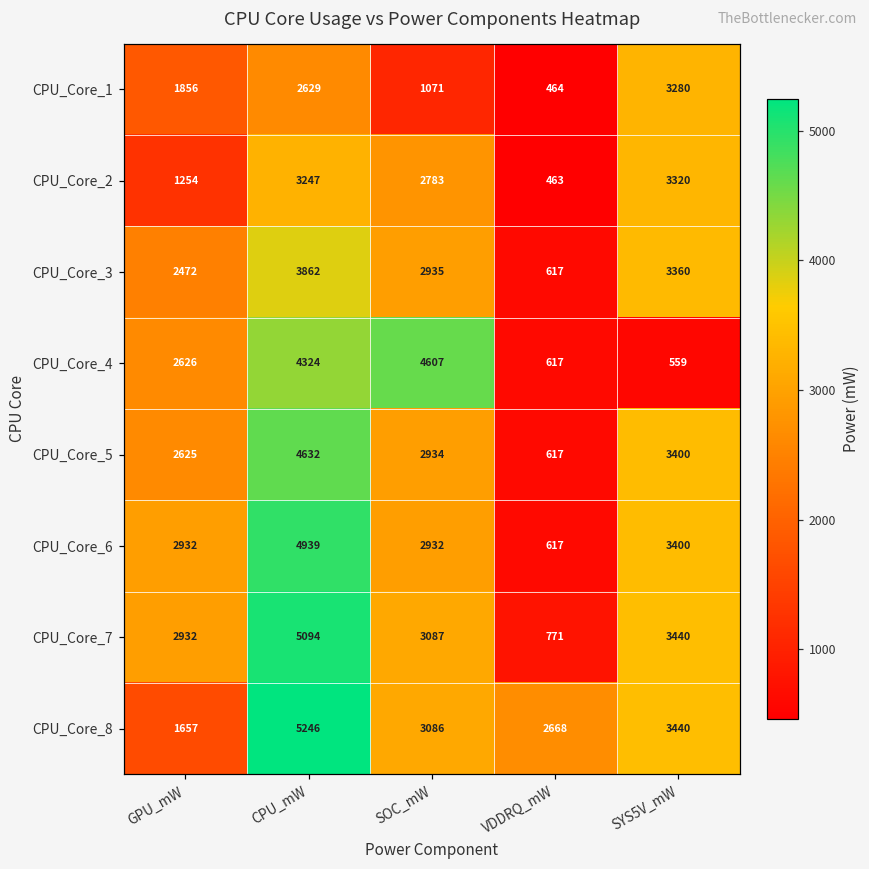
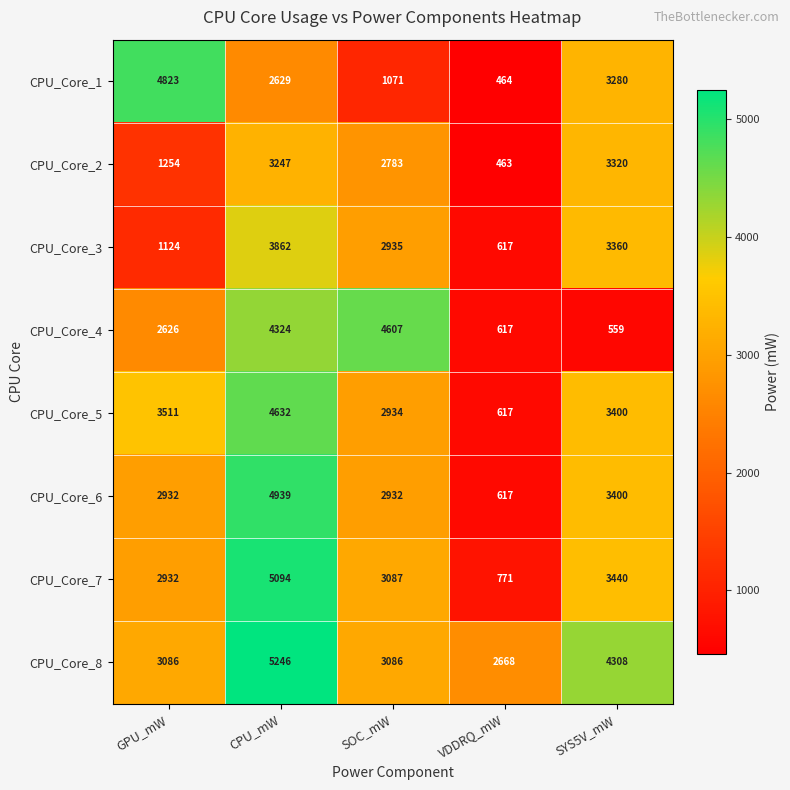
CPU_Core_1, GPU_mW: 1856 -> 4823
CPU_Core_3, GPU_mW: 2472 -> 1124
CPU_Core_5, GPU_mW: 2625 -> 3511
CPU_Core_8, GPU_mW: 1657 -> 3086
CPU_Core_8, SYS5V_mW: 3440 -> 4308
